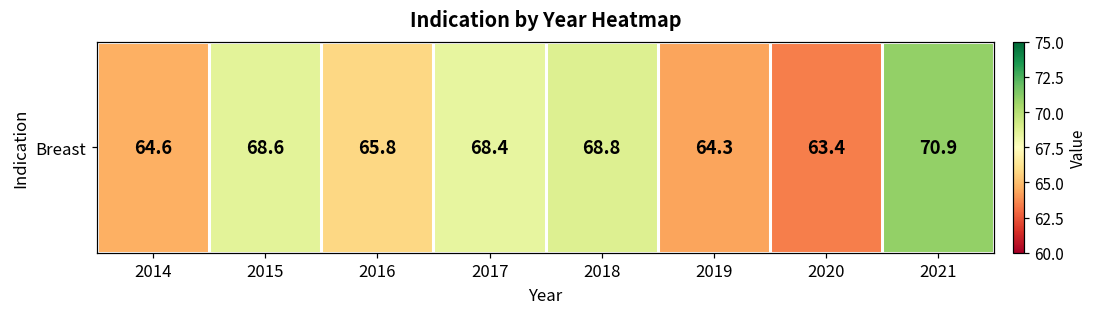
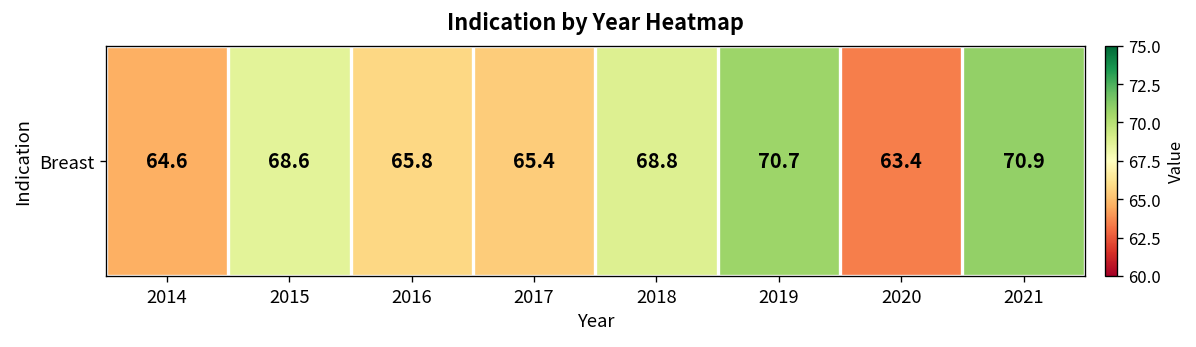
Breast, 2017: 68.4 -> 65.4
Breast, 2019: 64.3 -> 70.7
